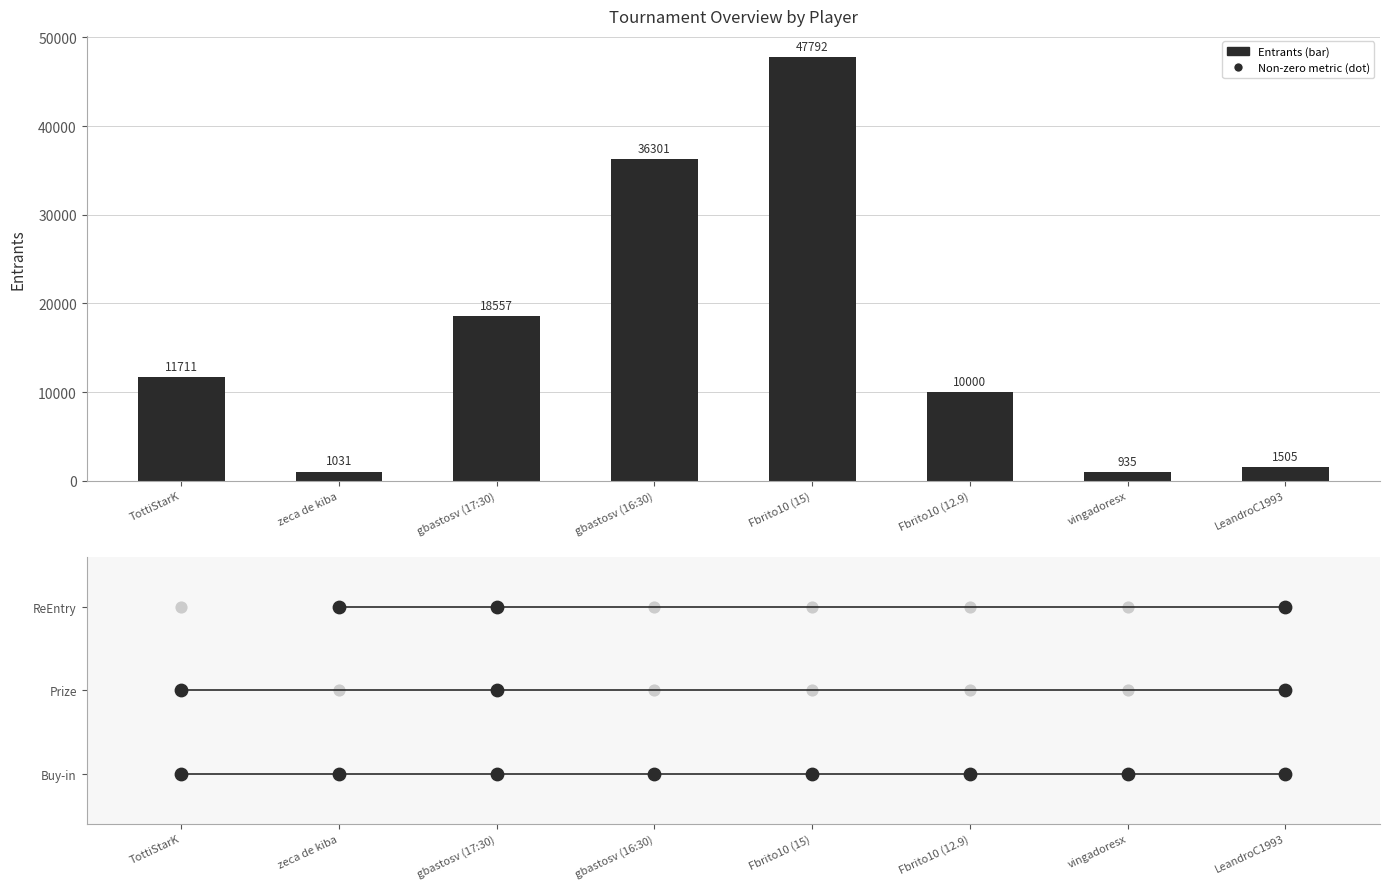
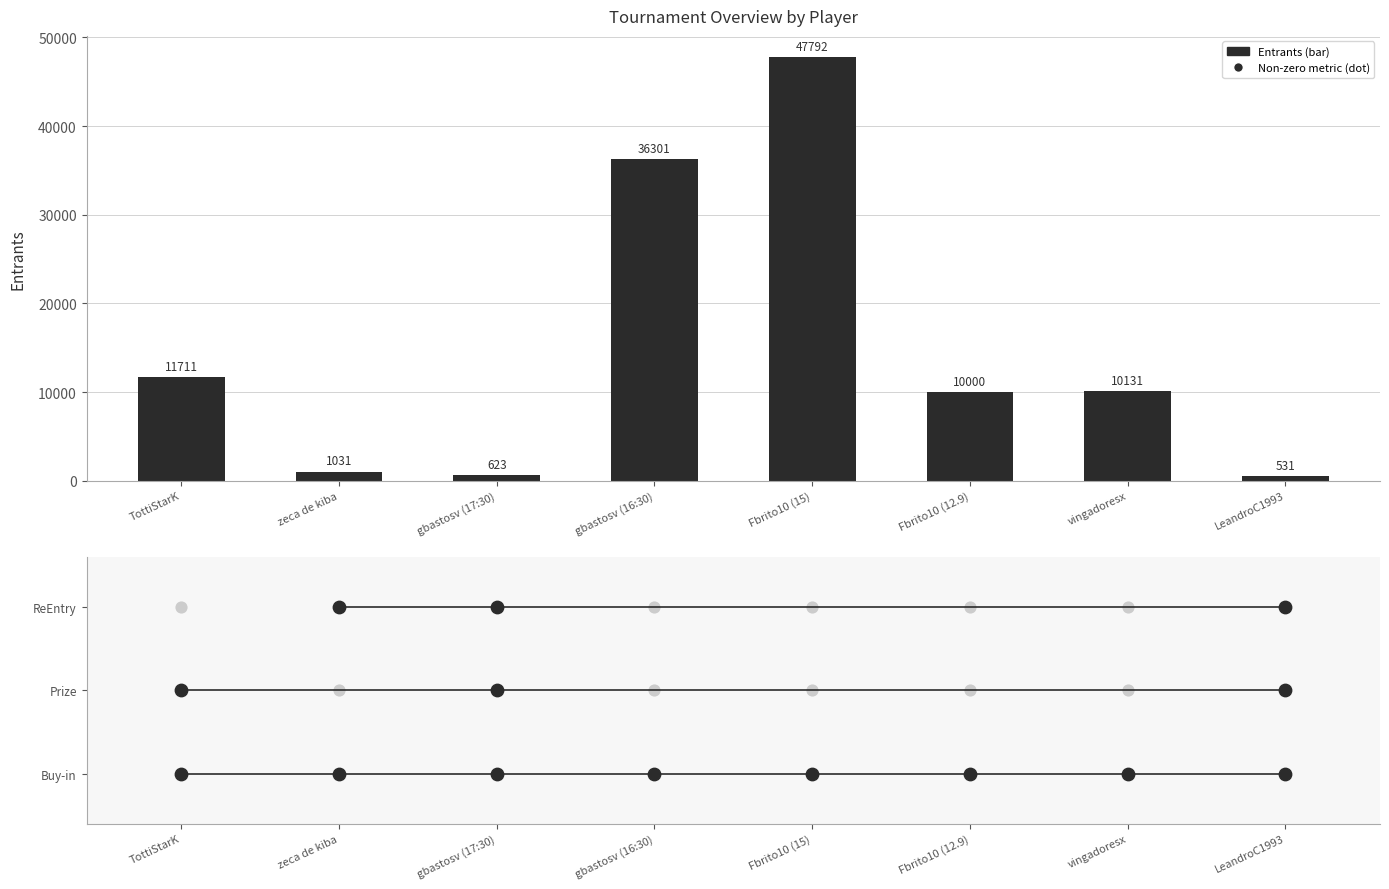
Tournament Overview by Player, gbastosv (17:30): 18557 -> 623
Tournament Overview by Player, vingadoresx: 935 -> 10131
Tournament Overview by Player, LeandroC1993: 1505 -> 531
